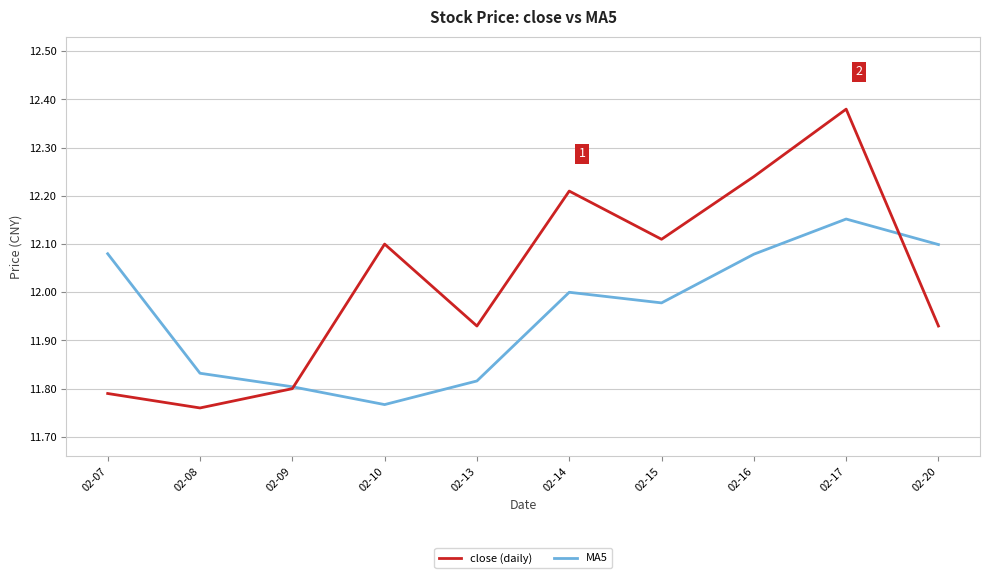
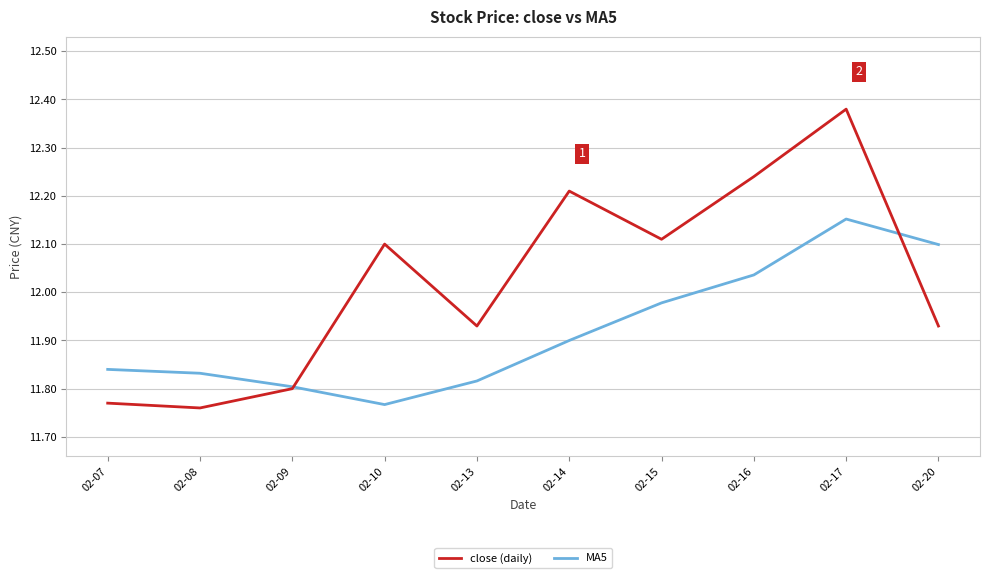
close (daily), 02-07: 11.79 -> 11.77
MA5, 02-07: 12.08 -> 11.84
MA5, 02-14: 12.0 -> 11.9
MA5, 02-16: 12.08 -> 12.04
